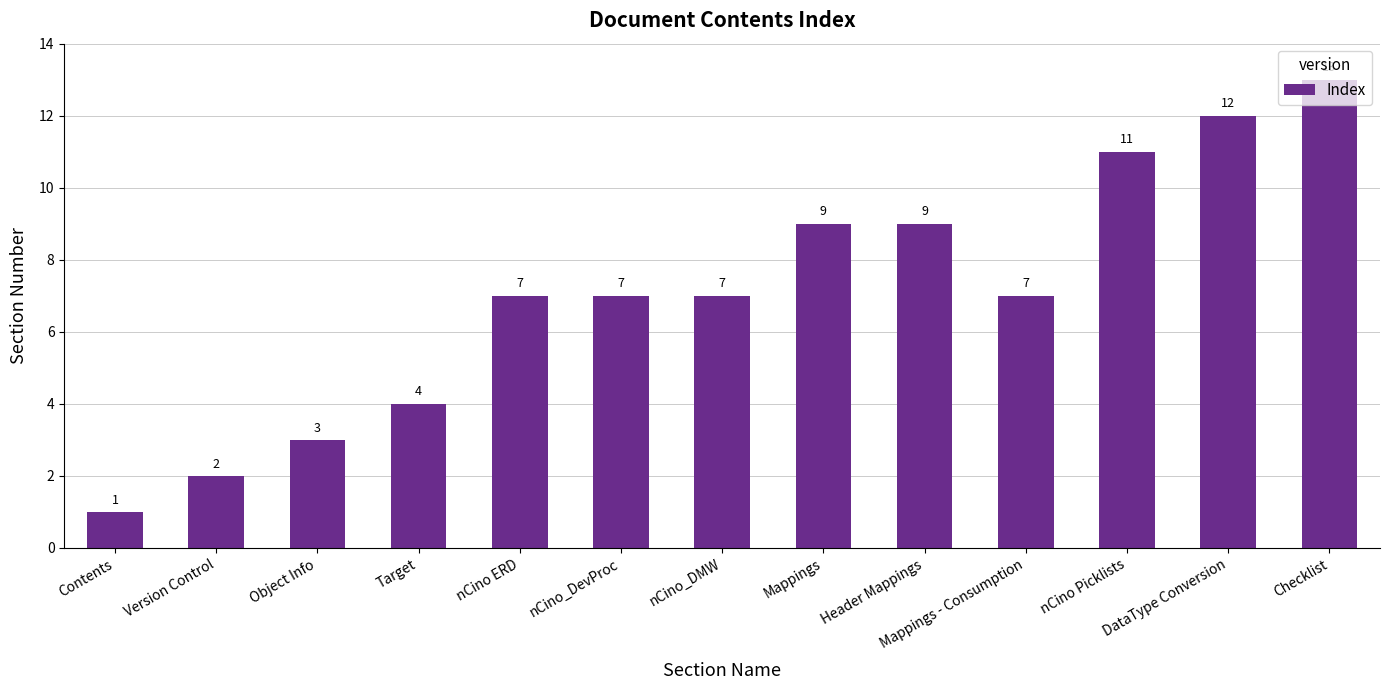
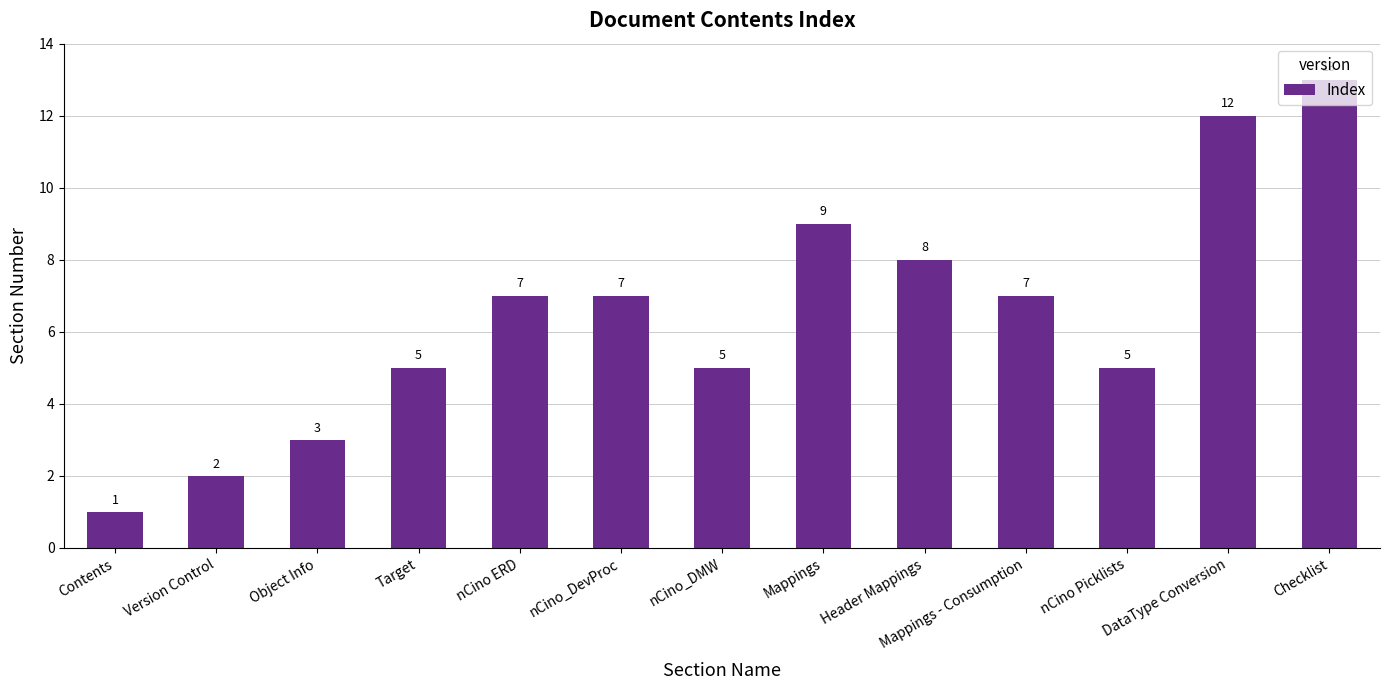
Target: 4 -> 5
nCino_DMW: 7 -> 5
Header Mappings: 9 -> 8
nCino Picklists: 11 -> 5
